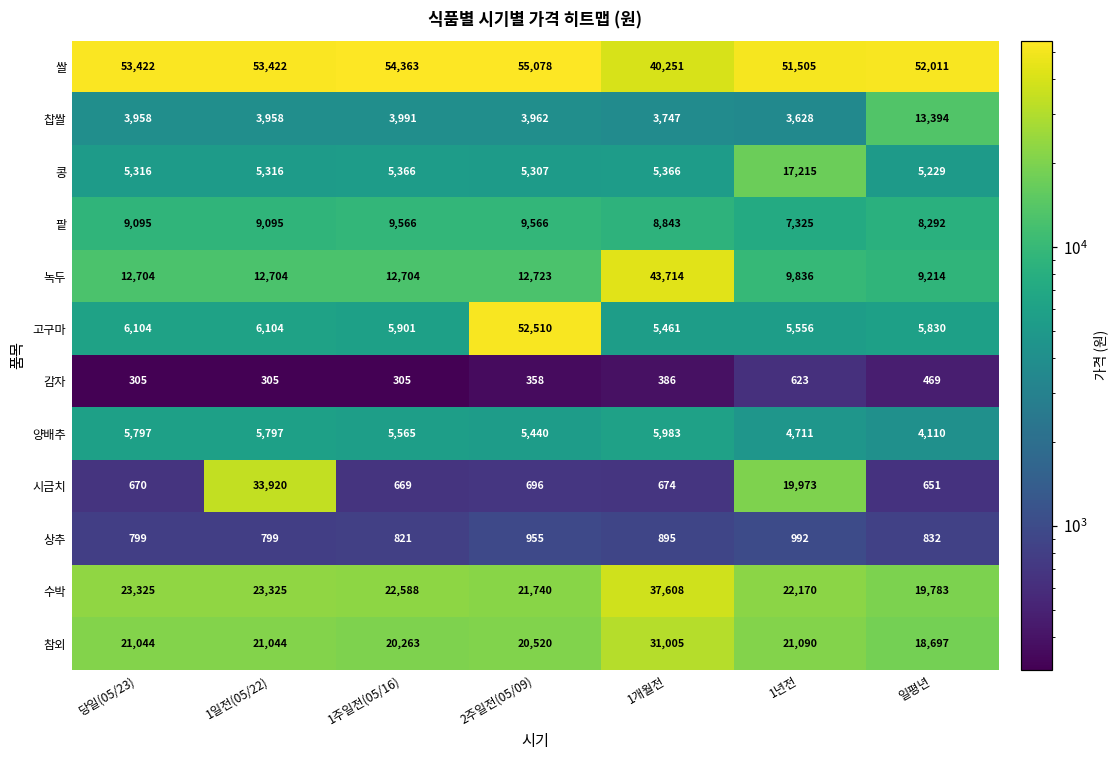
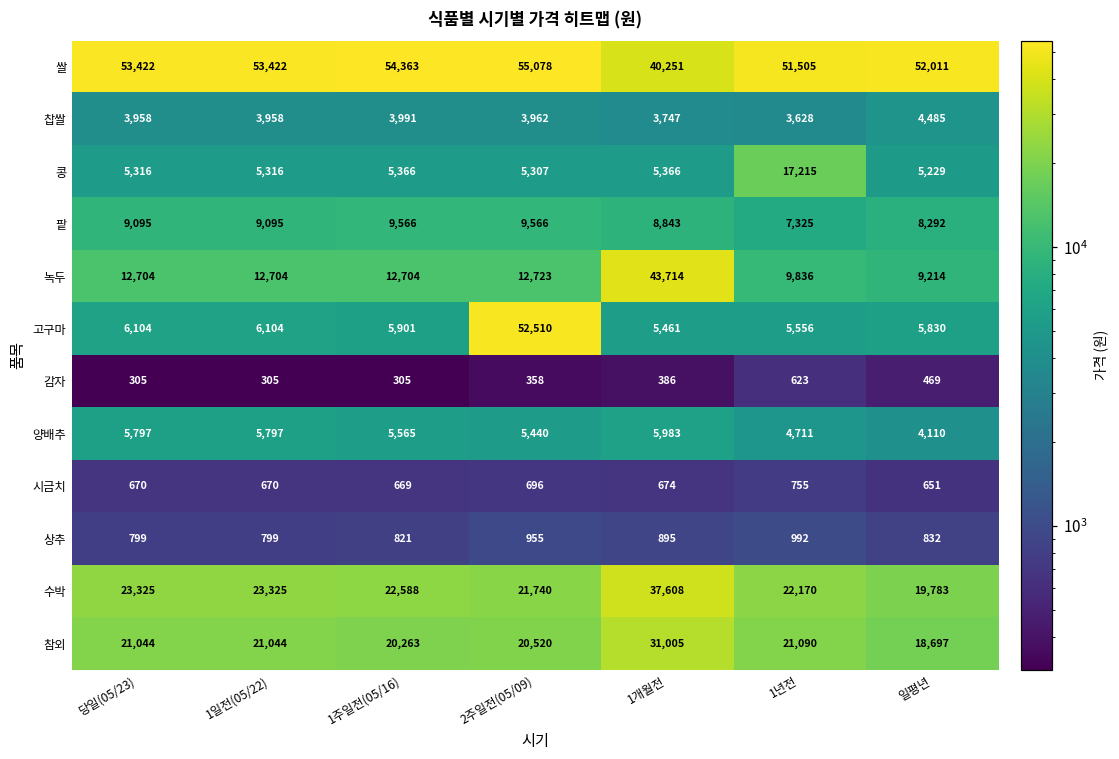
찹쌀, 일평년: 13,394 -> 4,485
시금치, 1일전(05/22): 33,920 -> 670
시금치, 1년전: 19,973 -> 755
